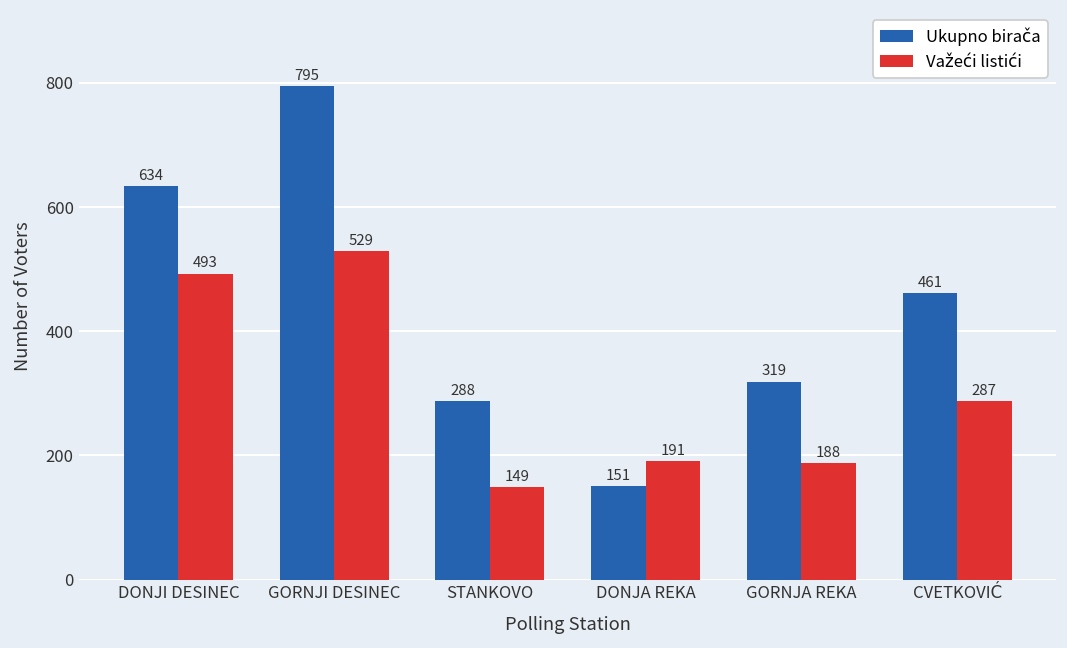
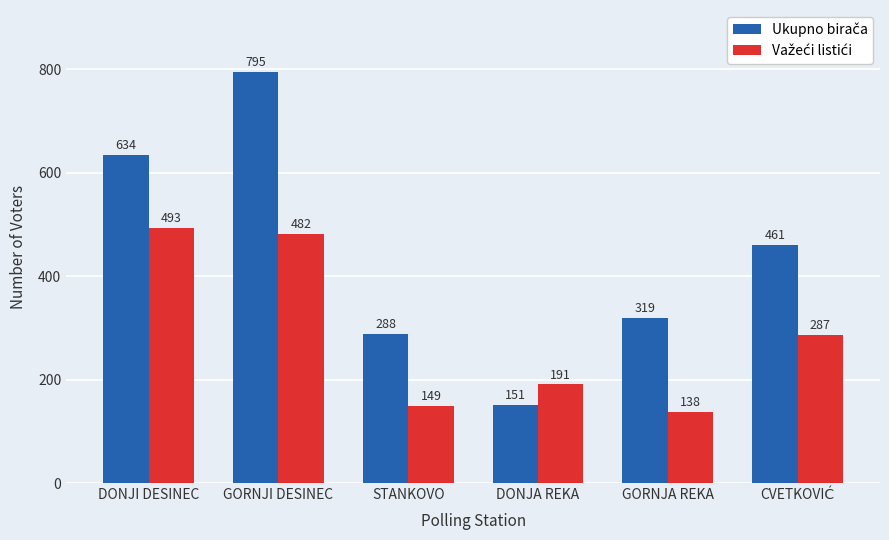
Važeći listići, GORNJI DESINEC: 529 -> 482
Važeći listići, GORNJA REKA: 188 -> 138
